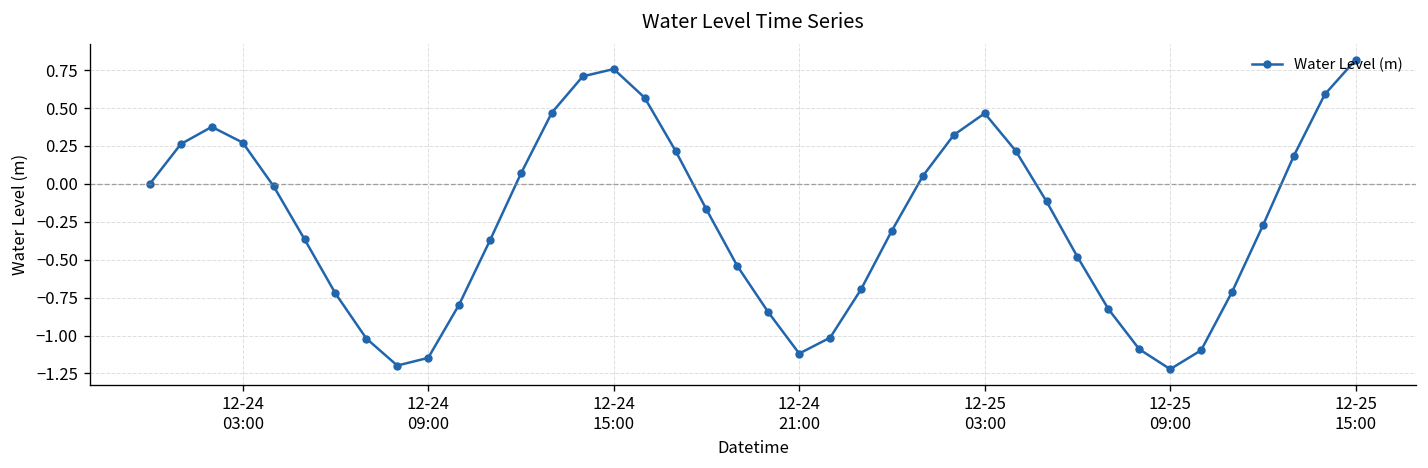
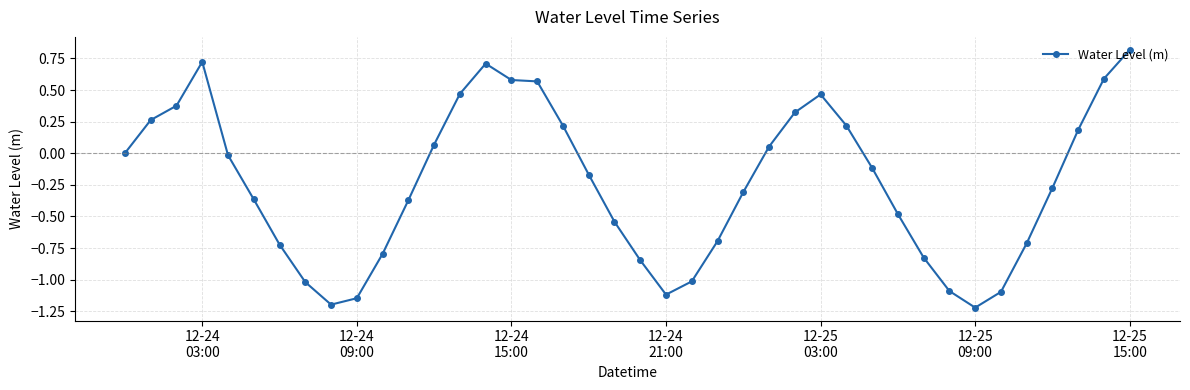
12-24 03:00: 0.27 -> 0.72
12-24 15:00: 0.76 -> 0.58
